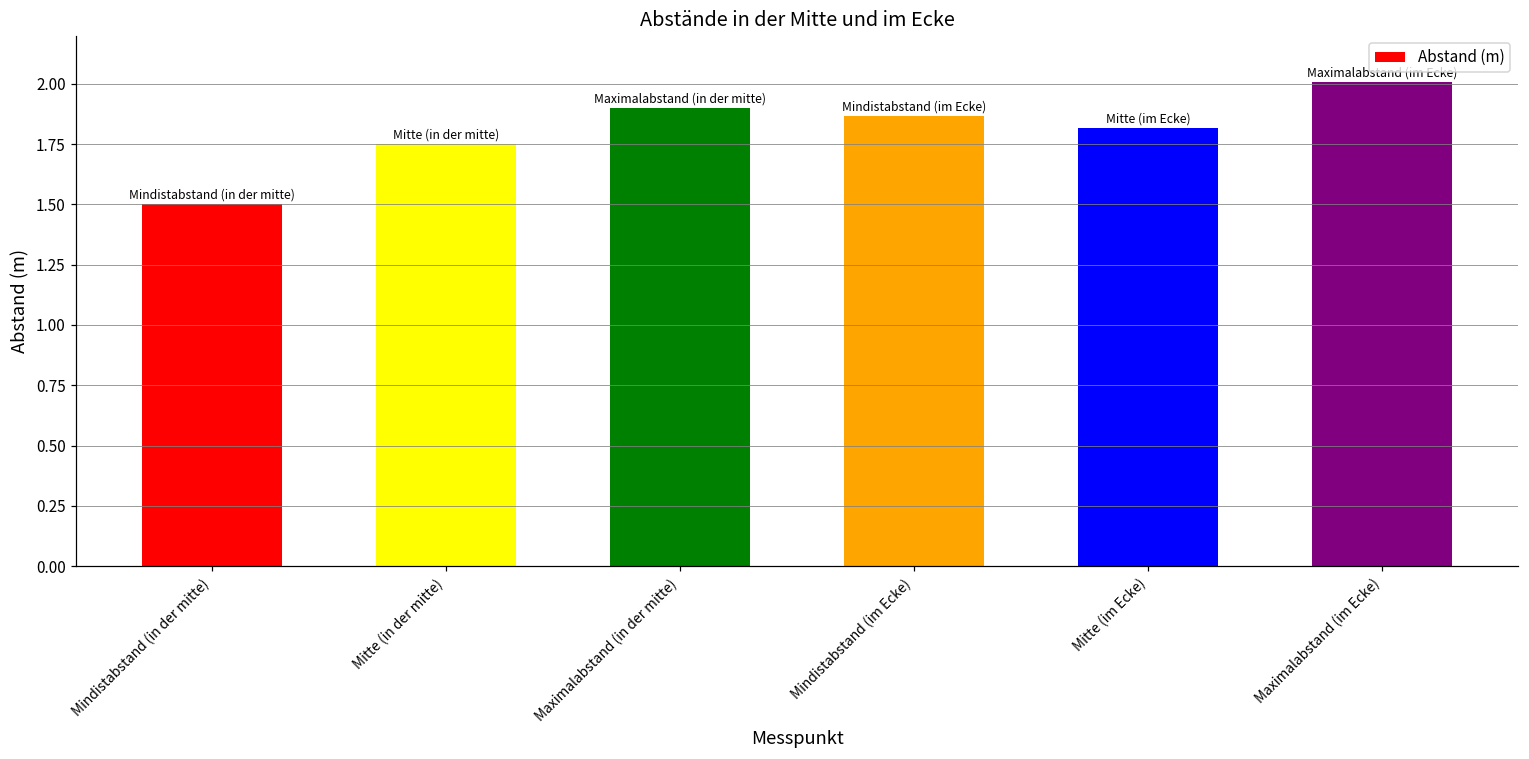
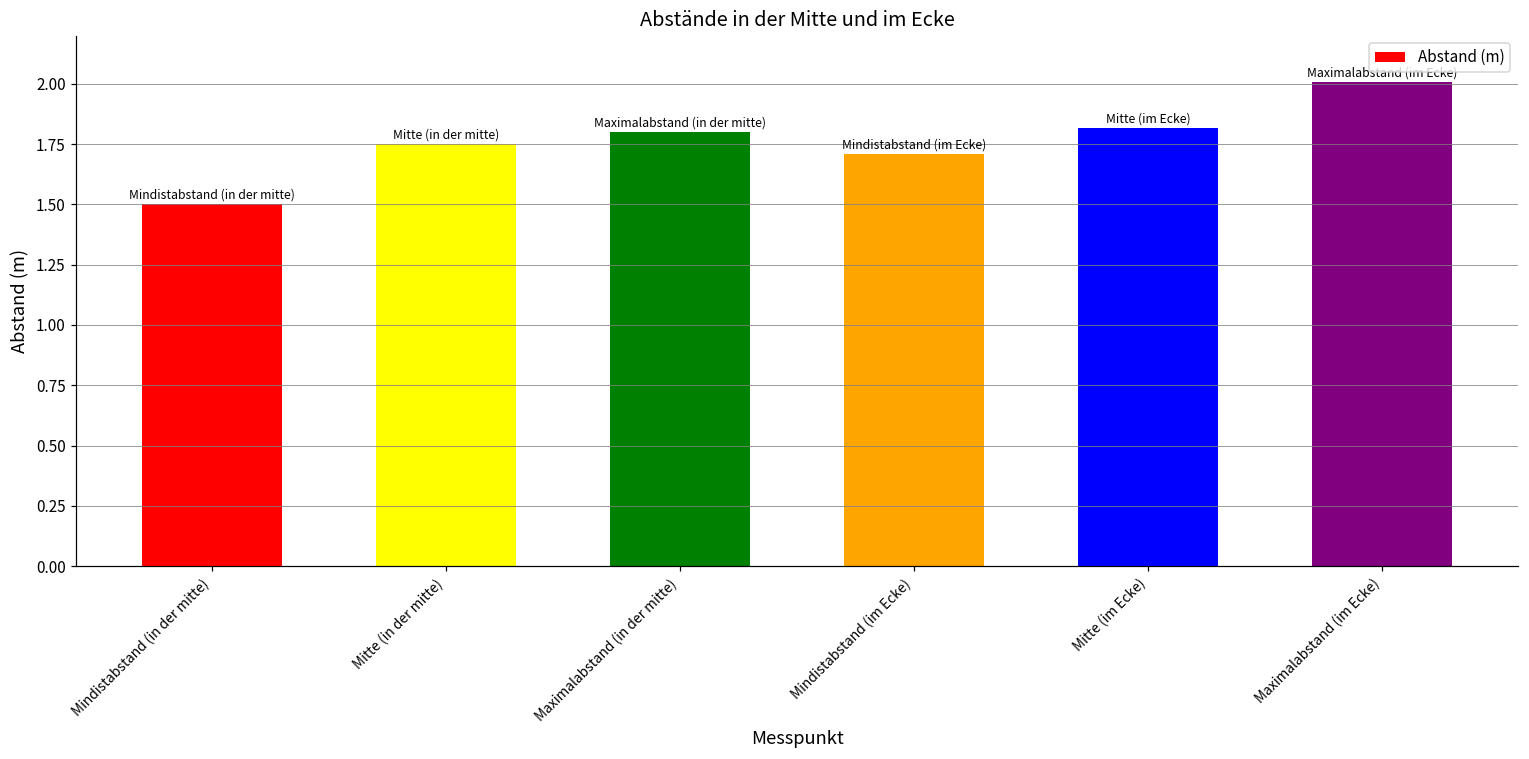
Maximalabstand (in der mitte): 1.9 -> 1.8
Mindistabstand (im Ecke): 1.86 -> 1.71
